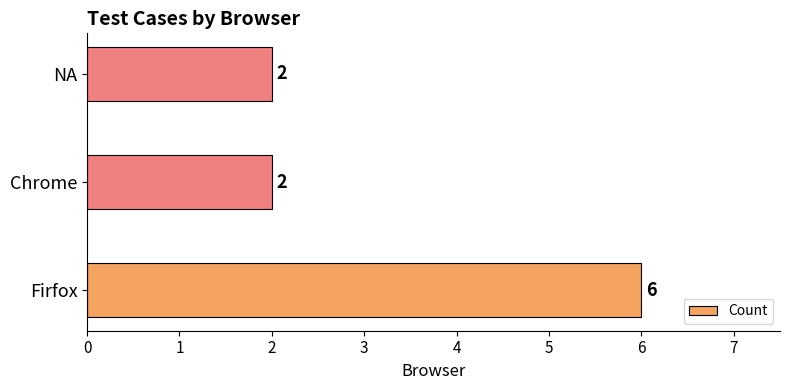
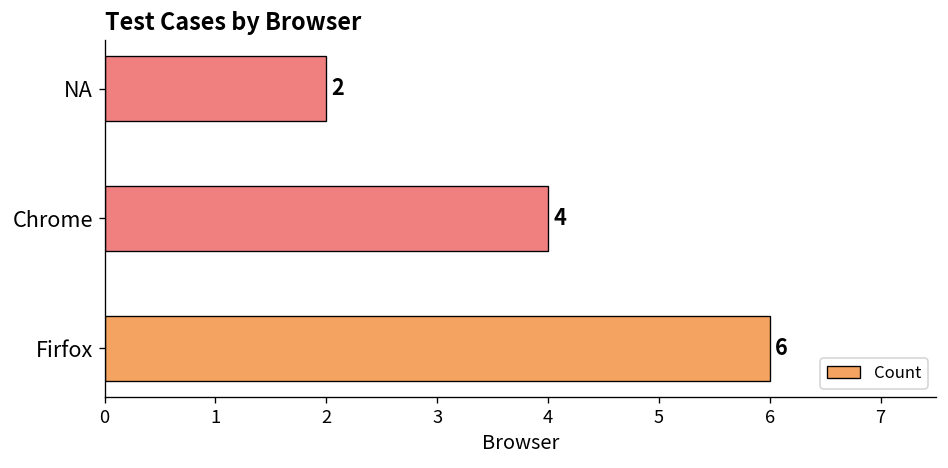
Chrome: 2 -> 4
